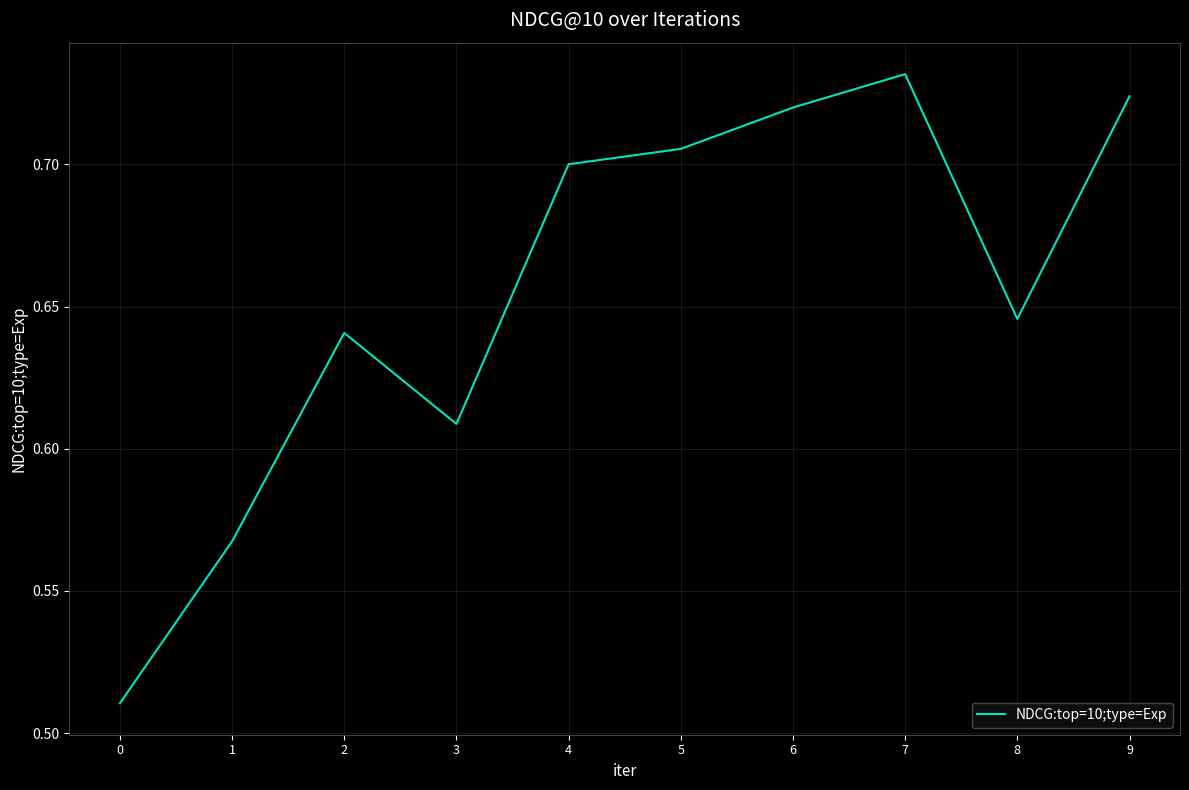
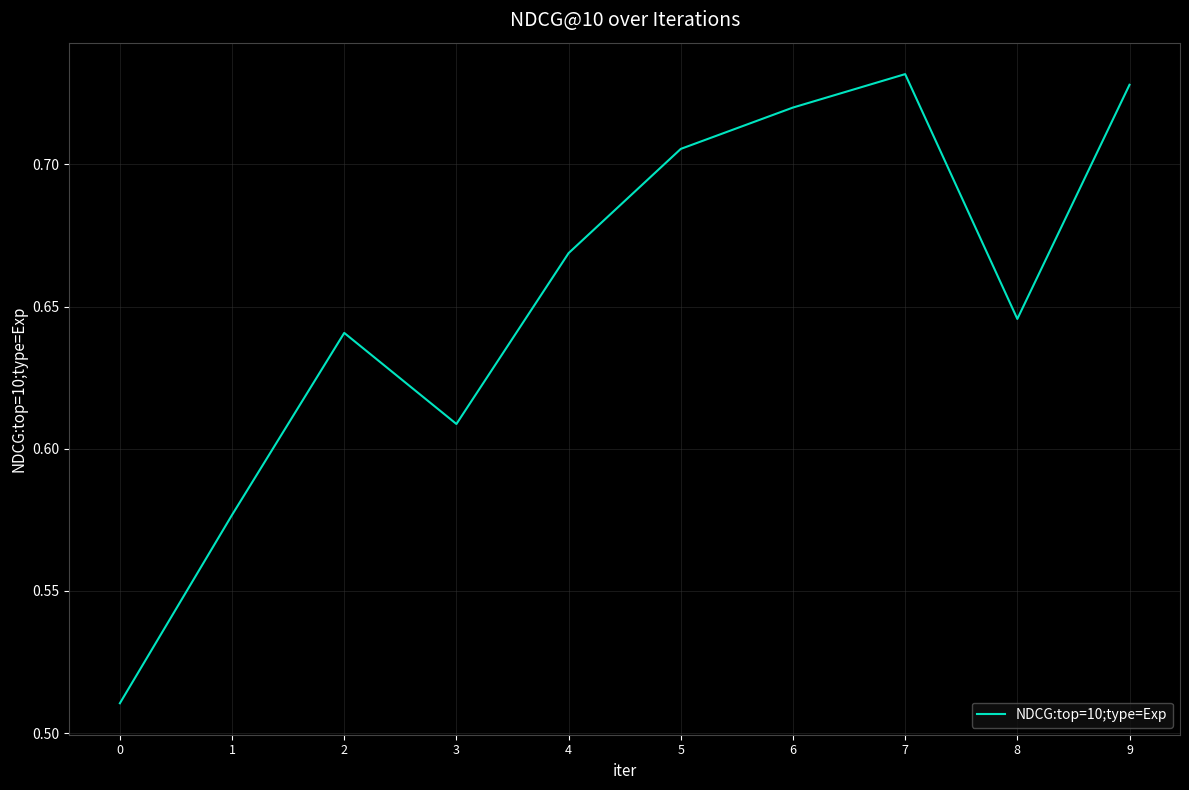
1: 0.567 -> 0.577
4: 0.700 -> 0.669
9: 0.724 -> 0.728
